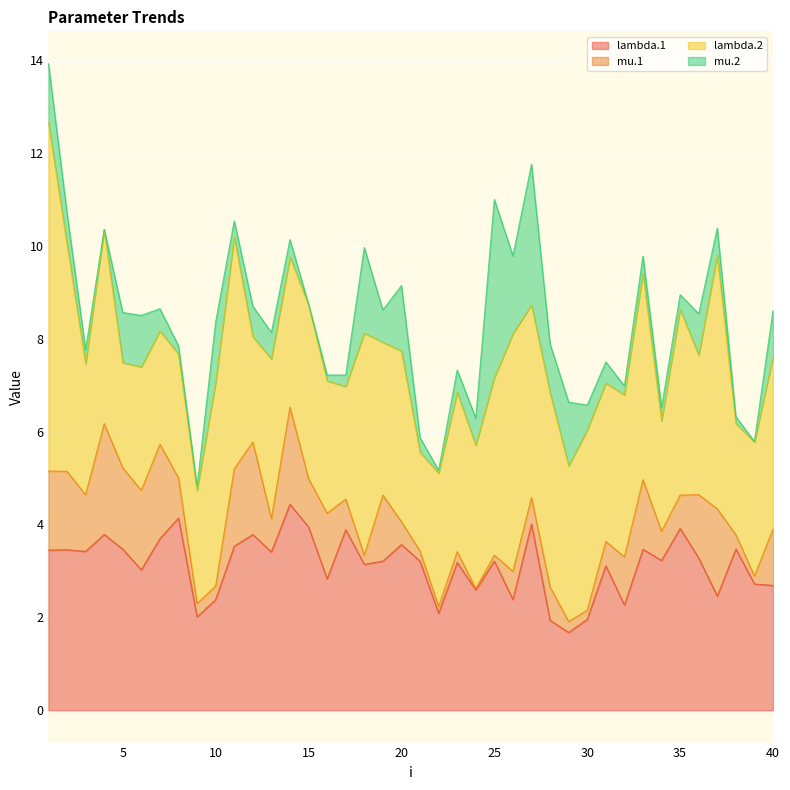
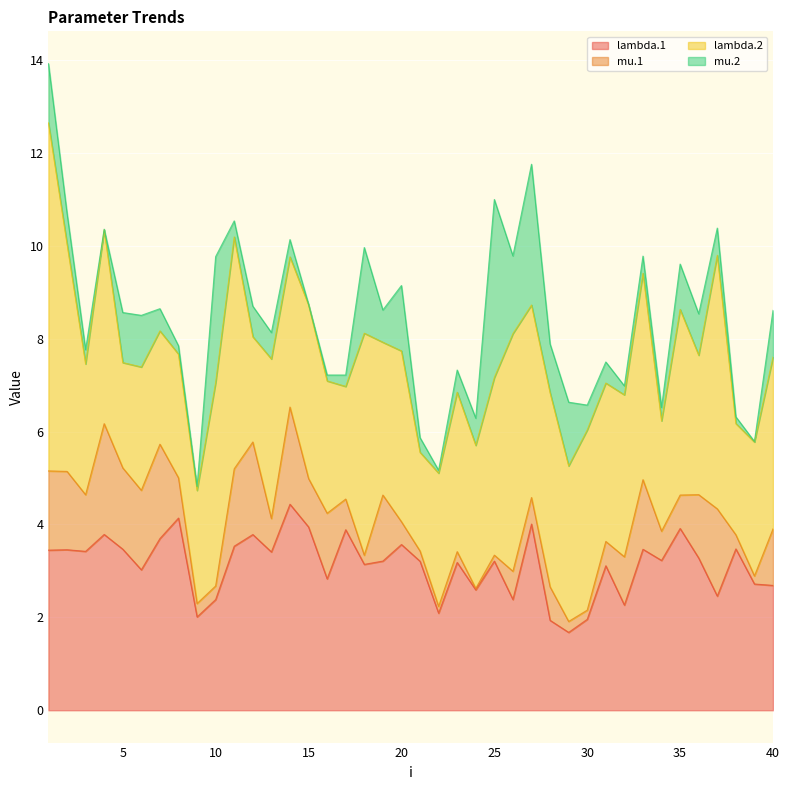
mu.2, 10: 1.3 -> 2.7
mu.2, 35: 0.3 -> 1.0
